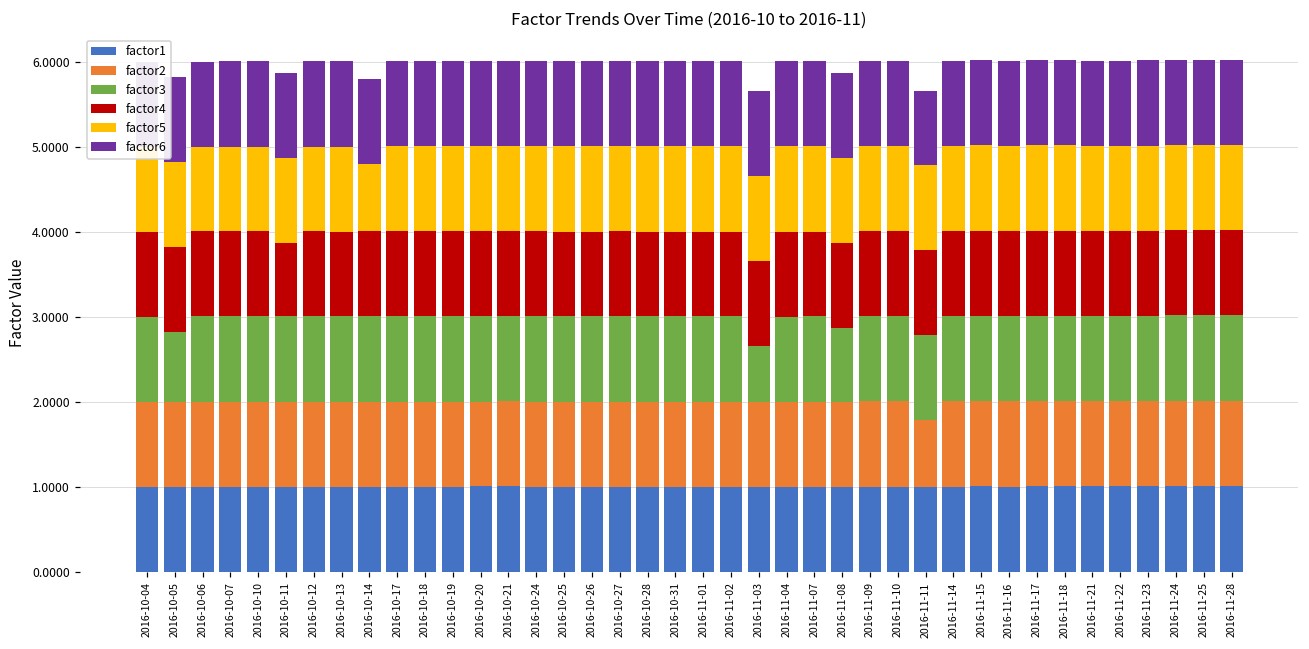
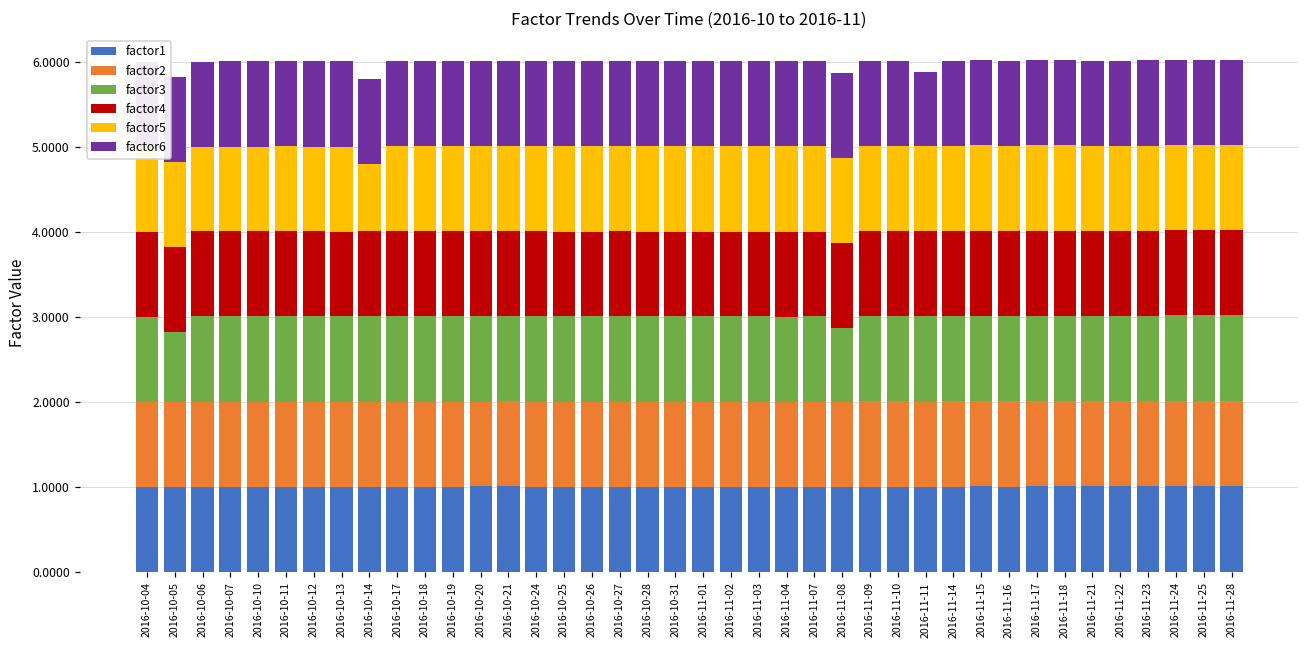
factor4, 2016-10-11: 0.9 -> 1.0
factor3, 2016-11-03: 0.7 -> 1.0
factor2, 2016-11-11: 0.8 -> 1.0
